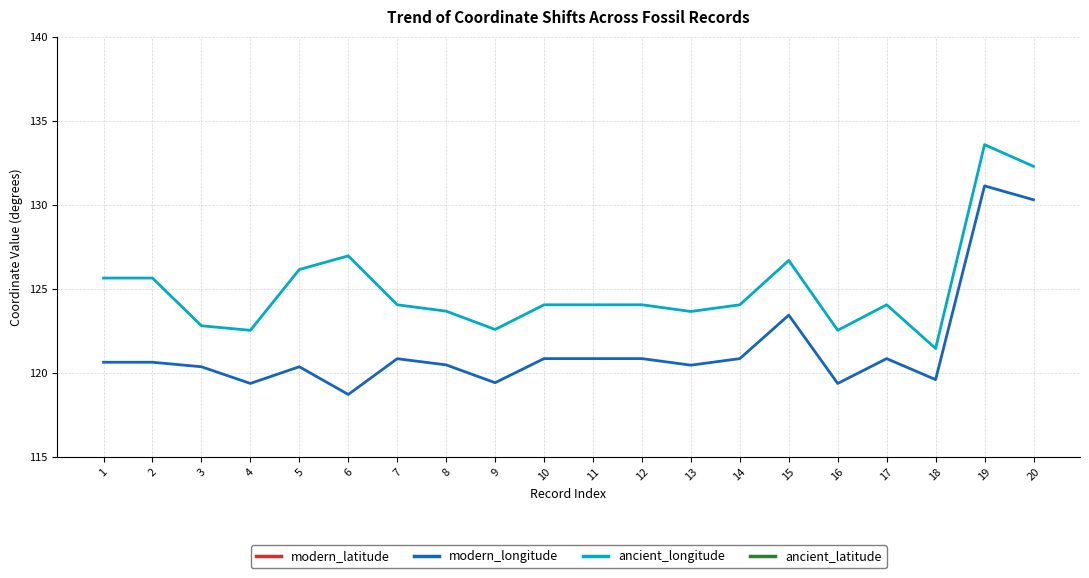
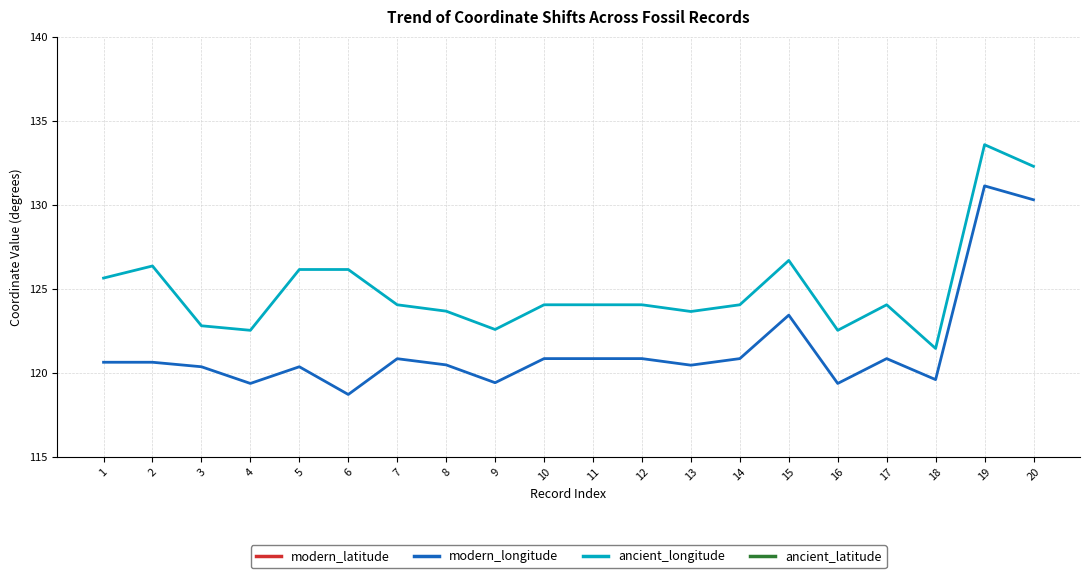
ancient_longitude, 2: 125.6 -> 126.4
ancient_longitude, 6: 127.0 -> 126.1
